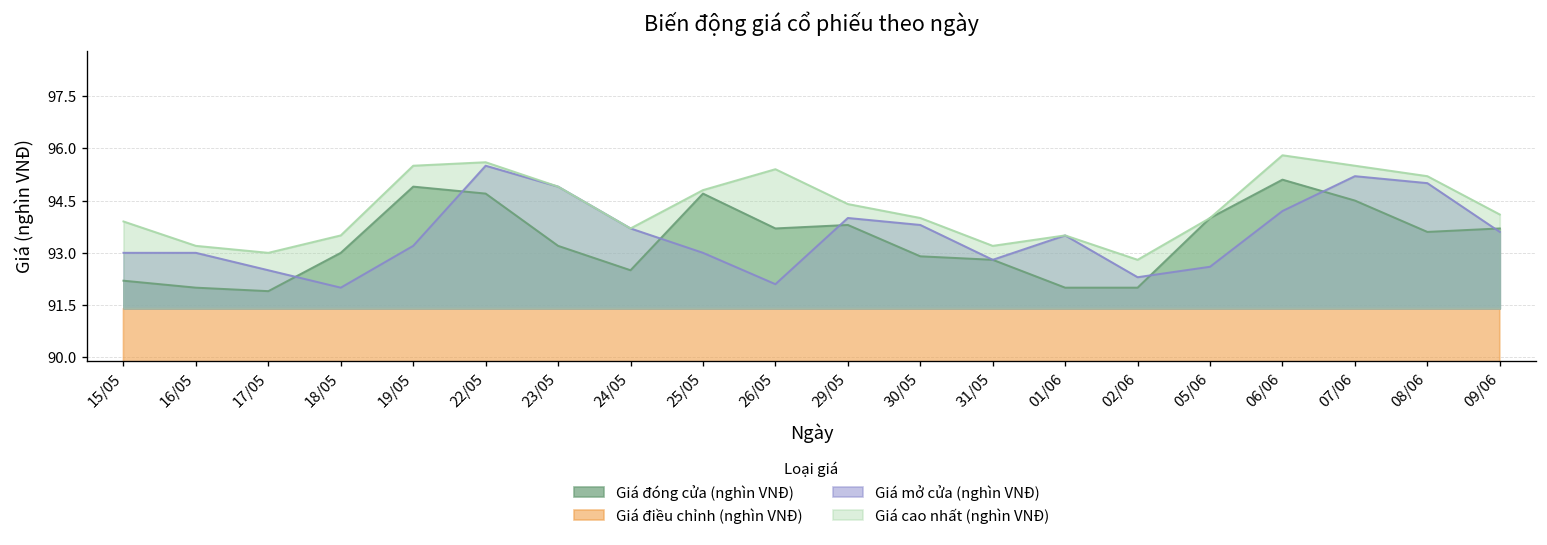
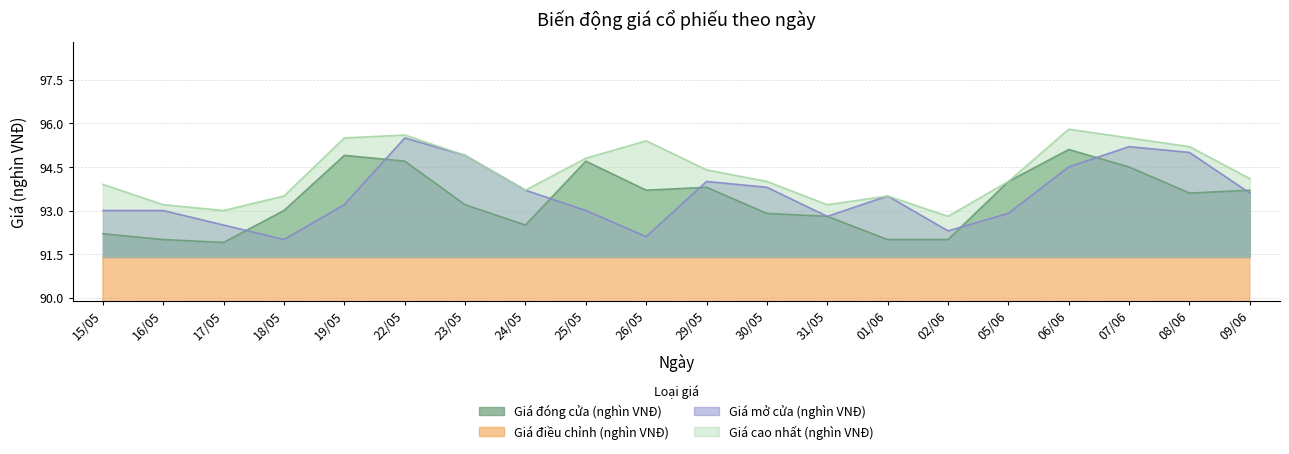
Giá mở cửa (nghìn VNĐ), 05/06: 92.6 -> 92.9
Giá mở cửa (nghìn VNĐ), 06/06: 94.2 -> 94.5
